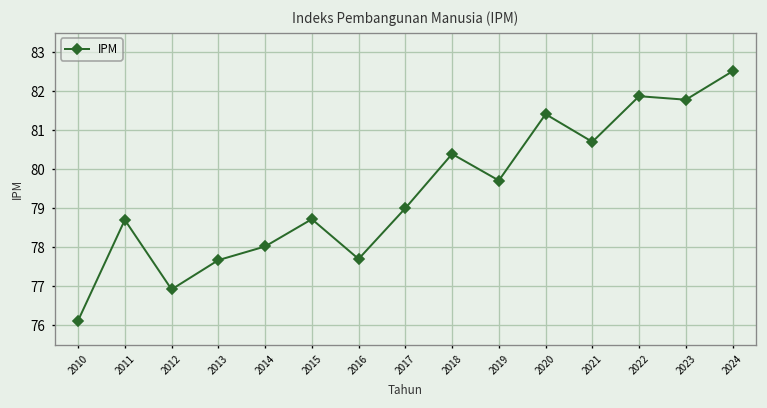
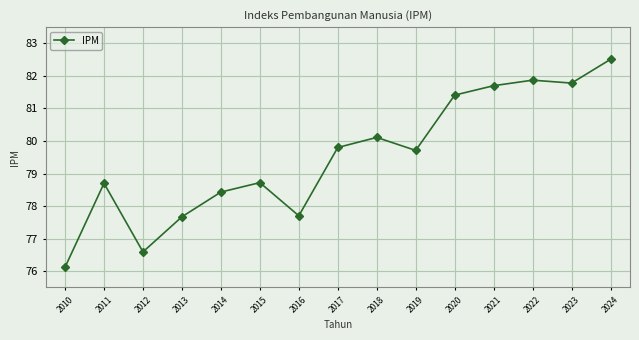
2012: 76.9 -> 76.6
2014: 78.0 -> 78.4
2017: 79.0 -> 79.8
2018: 80.4 -> 80.1
2021: 80.7 -> 81.7
